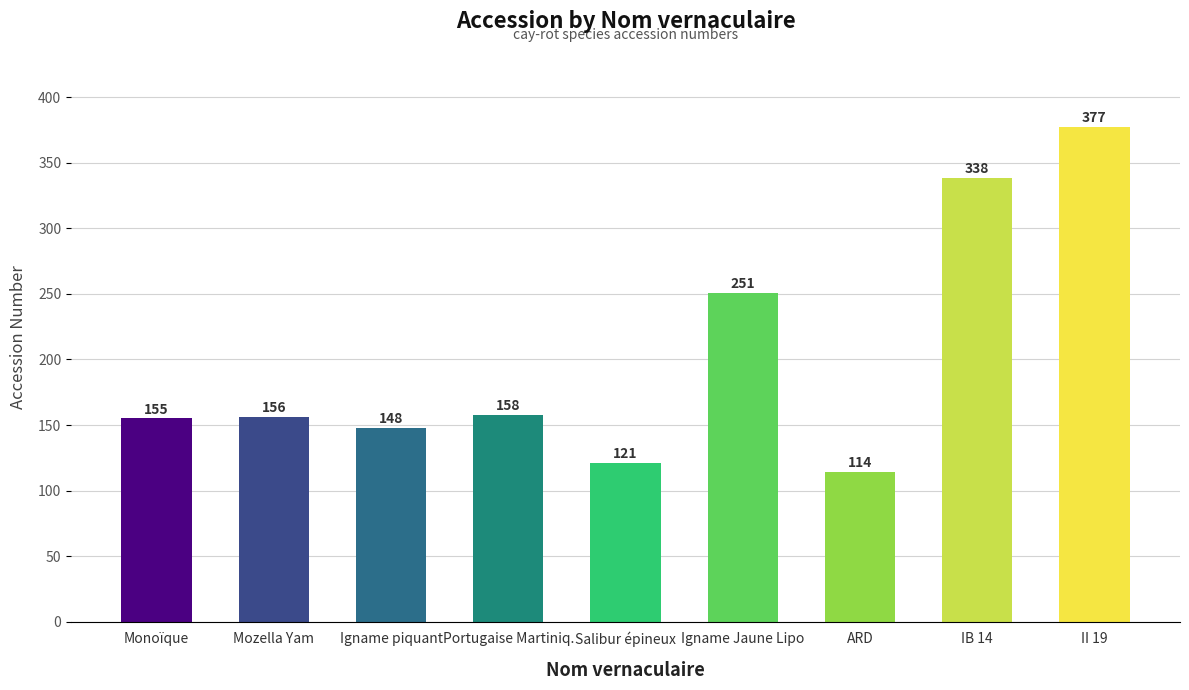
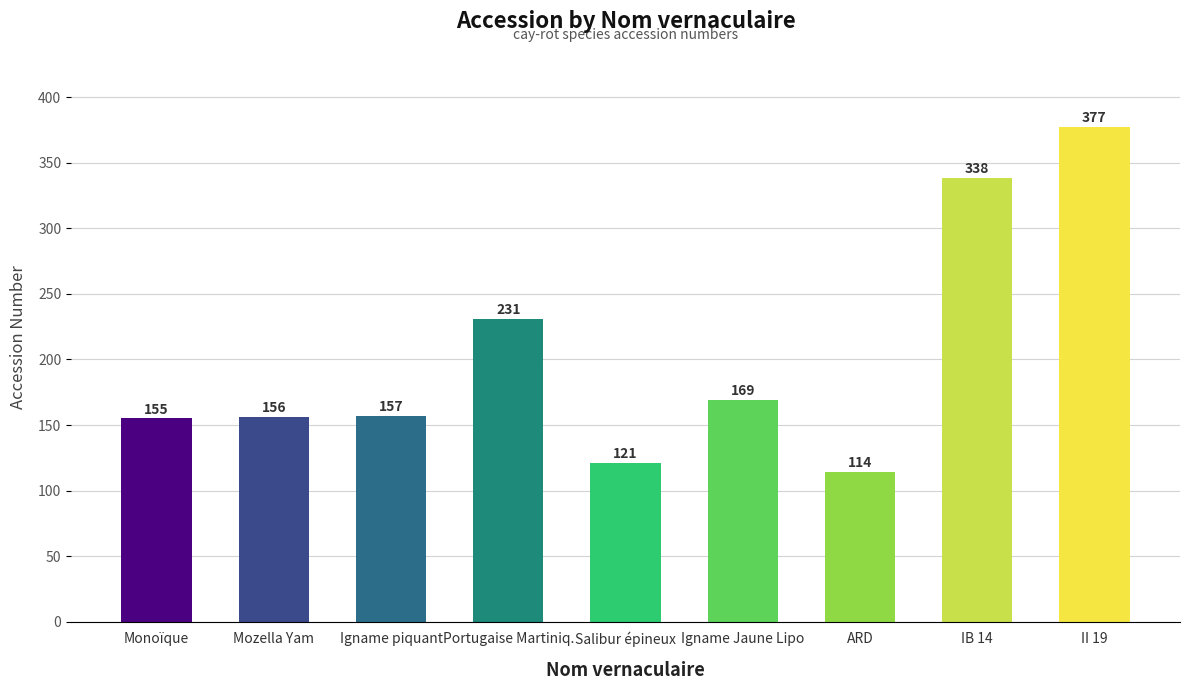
Igname piquant: 148 -> 157
Portugaise Martiniq.: 158 -> 231
Igname Jaune Lipo: 251 -> 169
